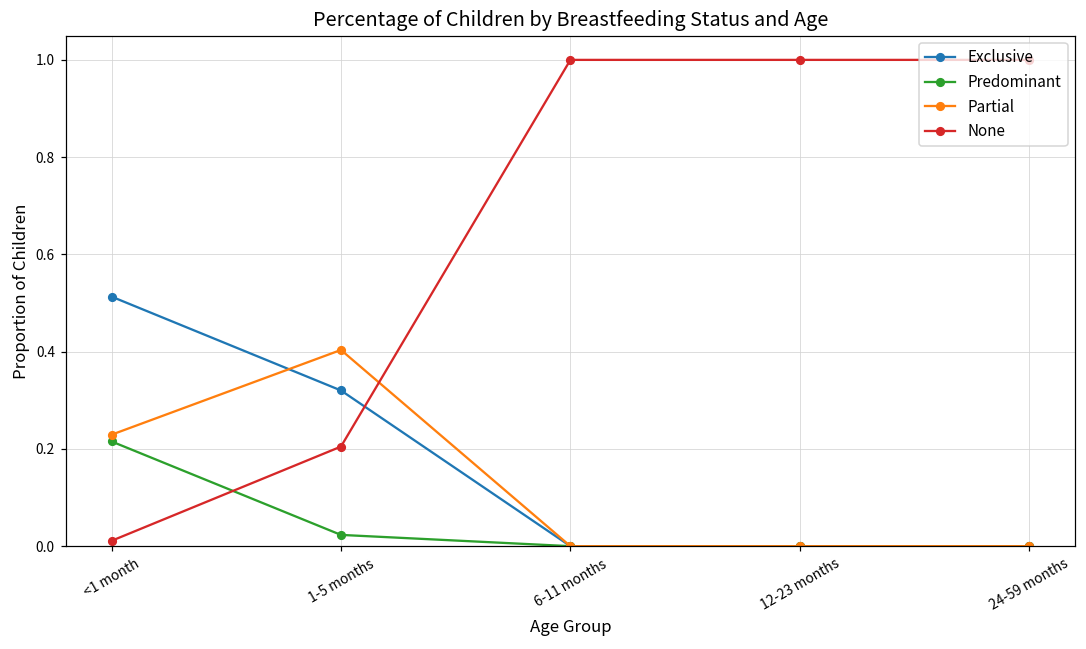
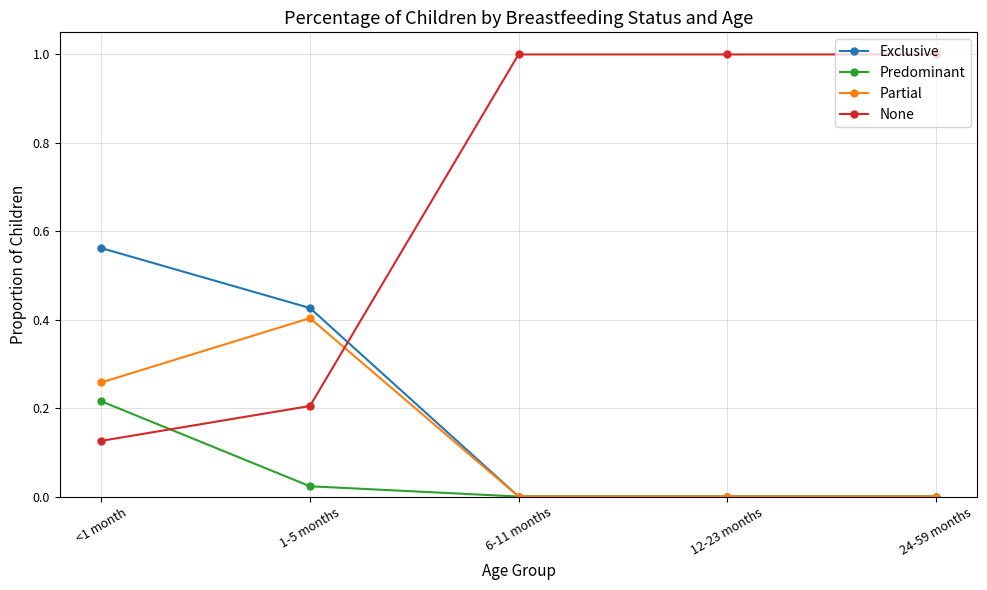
Exclusive, <1 month: 0.51 -> 0.56
Partial, <1 month: 0.23 -> 0.26
None, <1 month: 0.01 -> 0.13
Exclusive, 1-5 months: 0.32 -> 0.43
